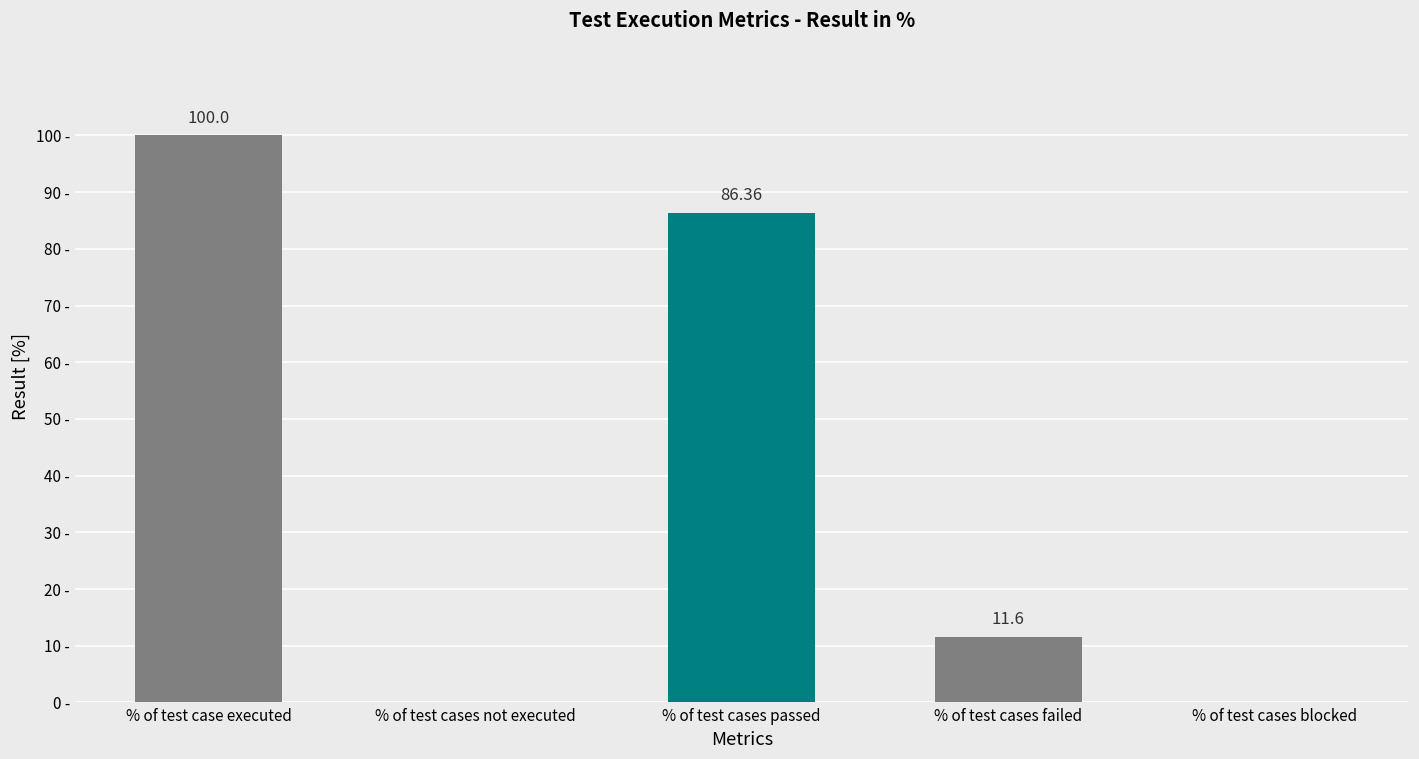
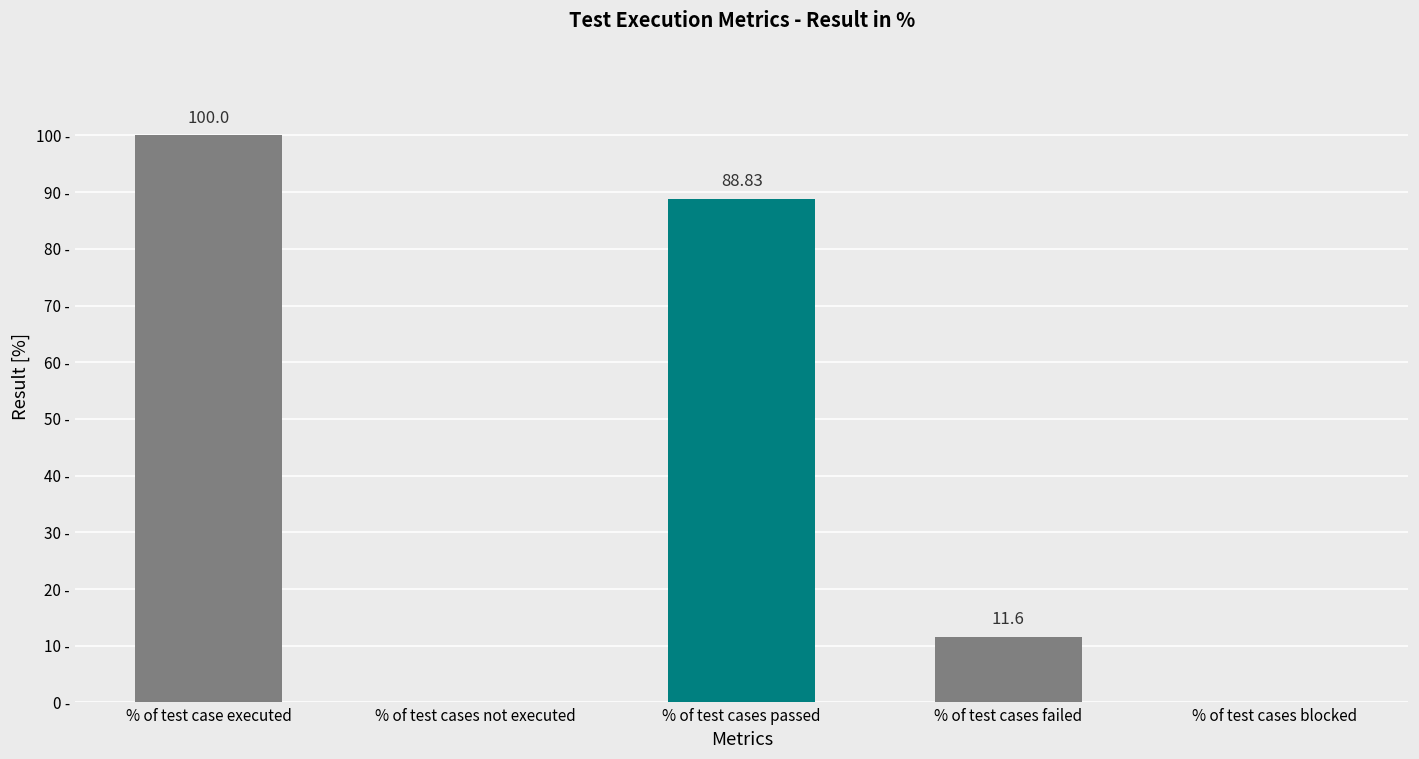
% of test cases passed: 86.36 -> 88.83
